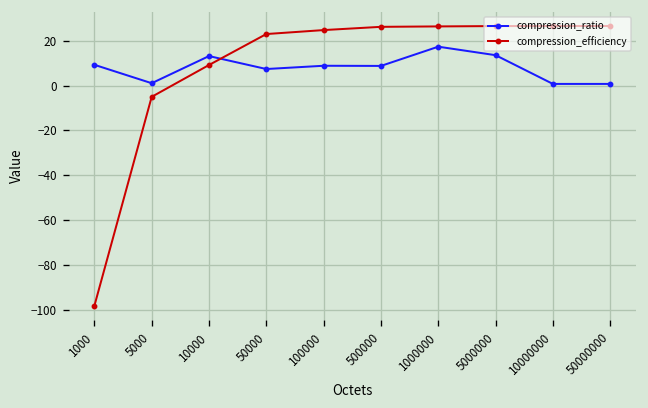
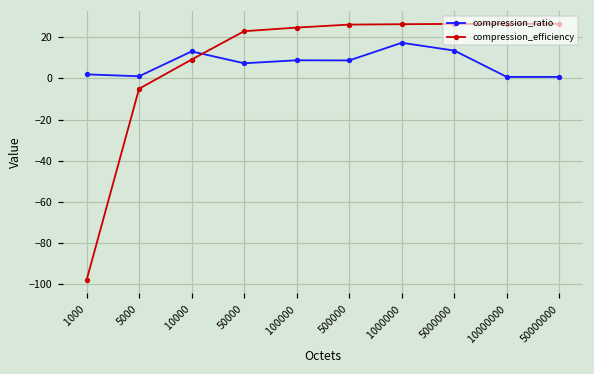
compression_ratio, 1000: 9 -> 2
